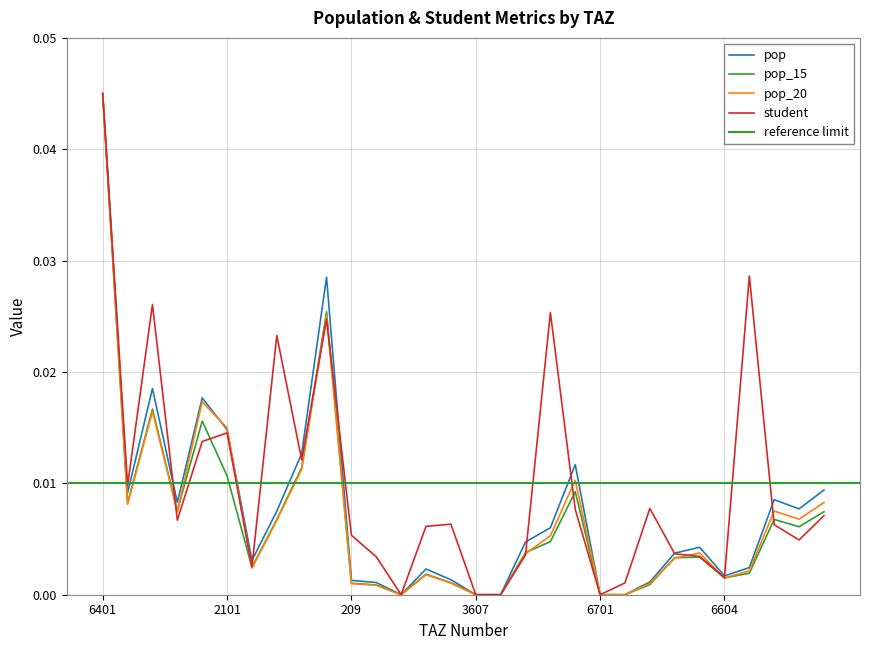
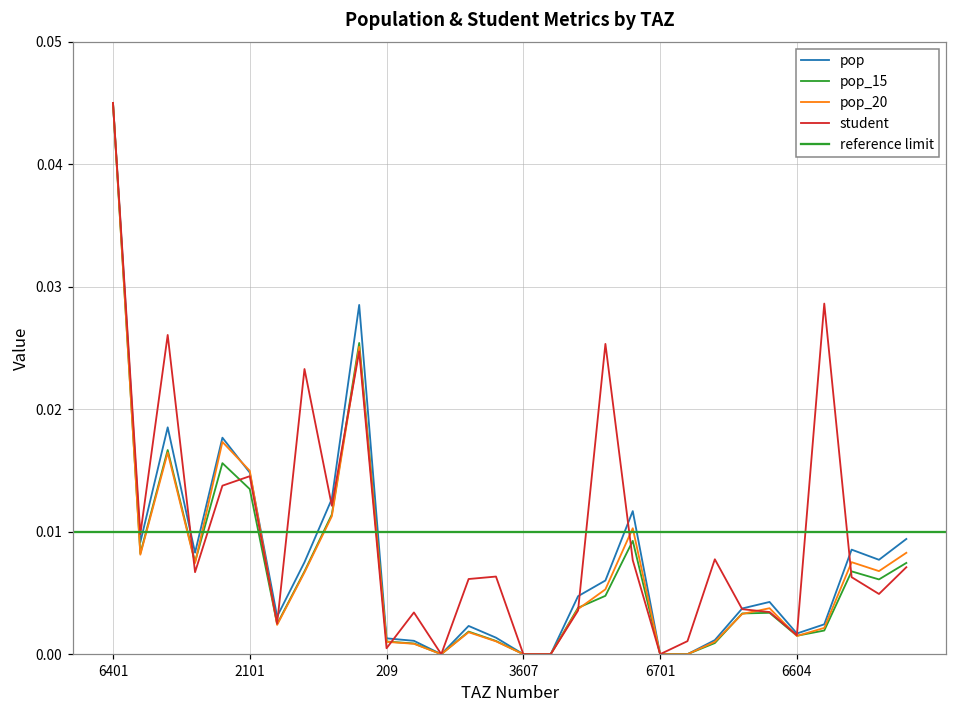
pop_15, 2101: 0.0107 -> 0.0135
student, 209: 0.0053 -> 0.0005
